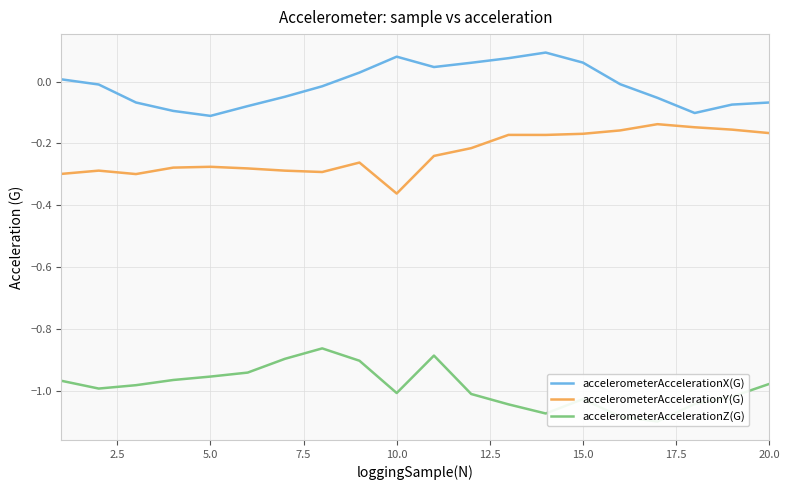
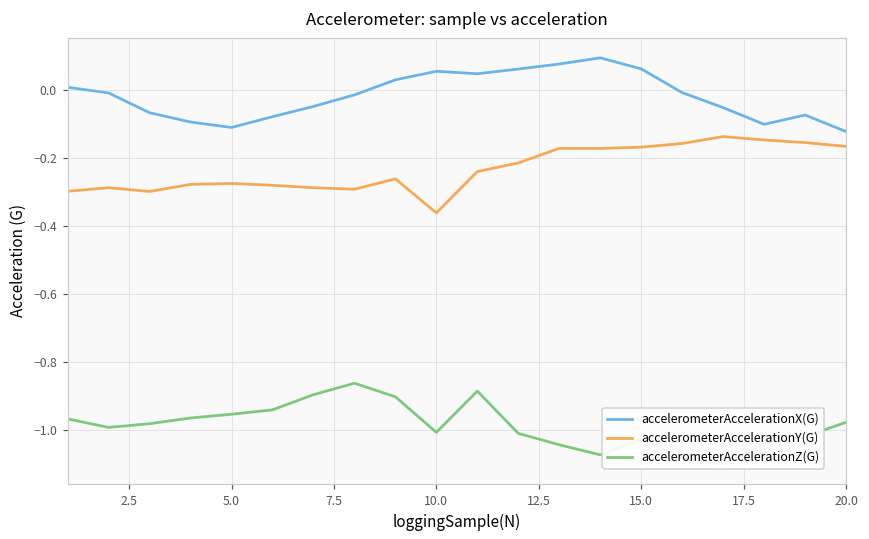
accelerometerAccelerationX(G), 10.0: 0.08 -> 0.05
accelerometerAccelerationX(G), 20.0: -0.07 -> -0.12
